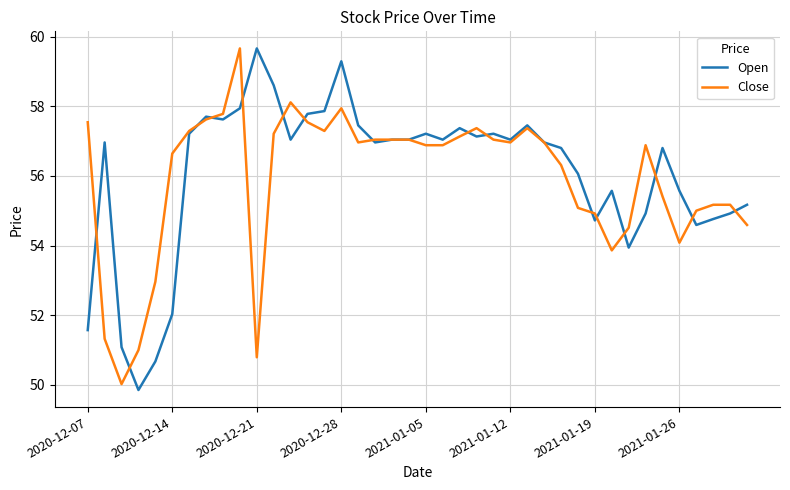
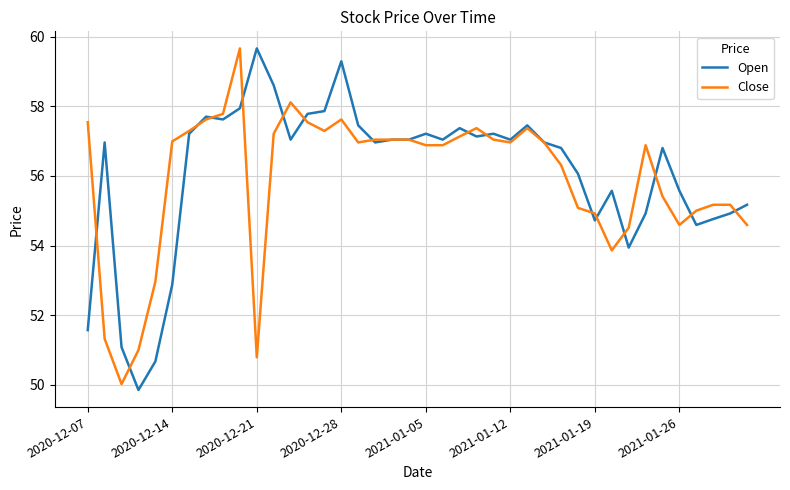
Open, 2020-12-14: 52.0 -> 52.9
Close, 2020-12-14: 56.6 -> 57.0
Close, 2020-12-28: 57.9 -> 57.6
Close, 2021-01-26: 54.1 -> 54.6
